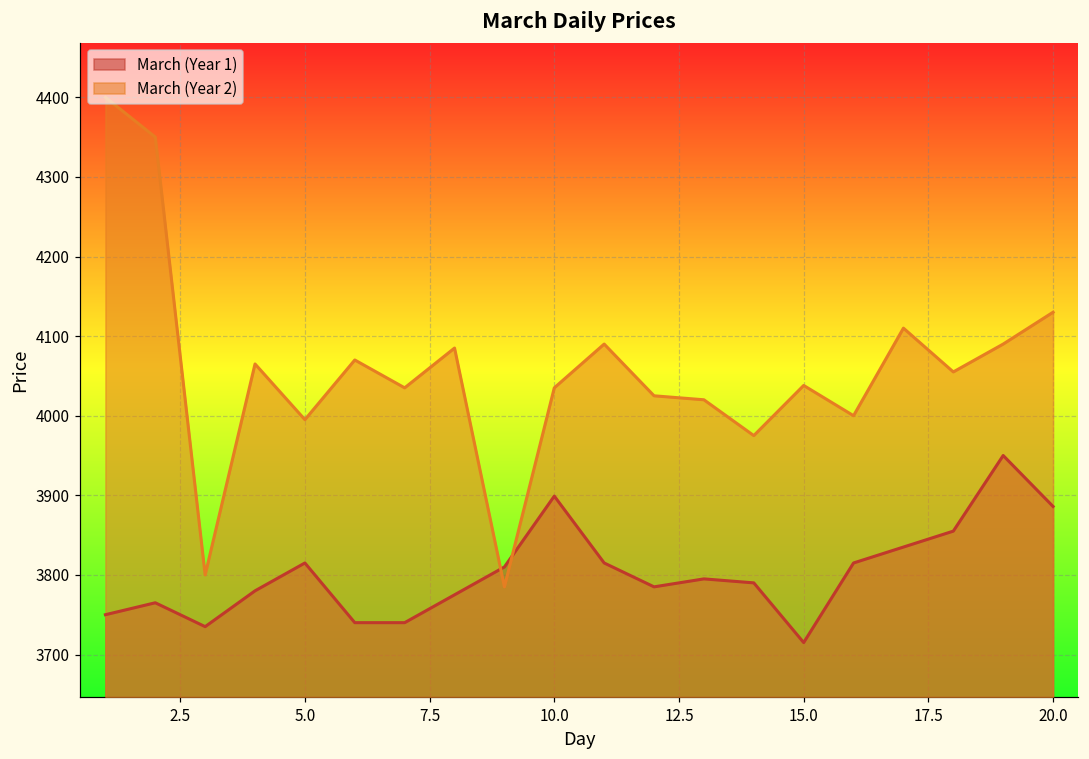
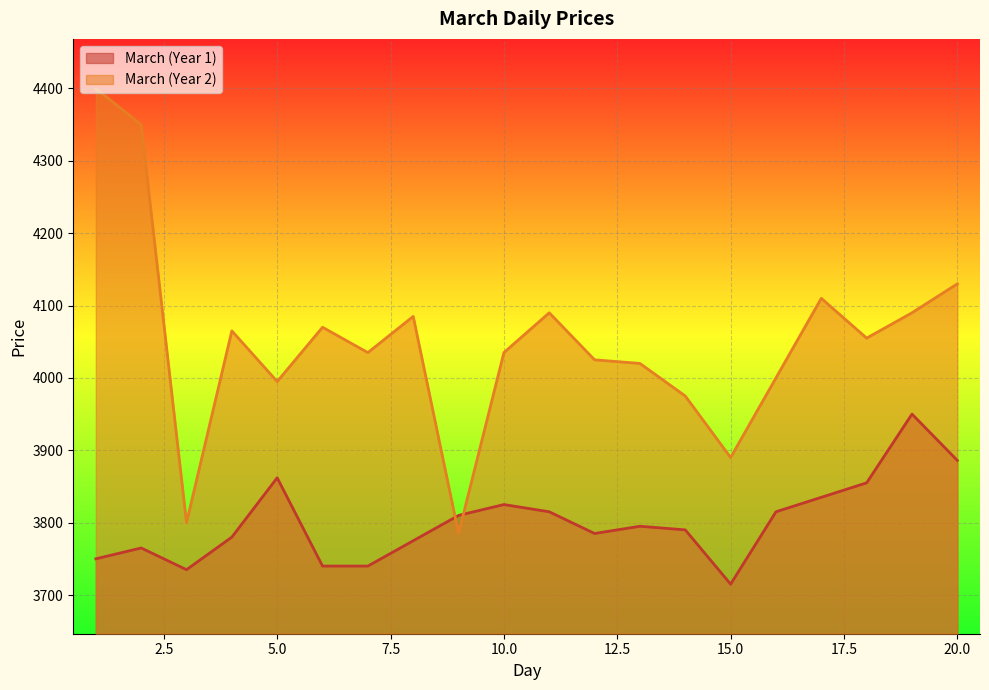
March (Year 1), 5.0: 3820 -> 3860
March (Year 1), 10.0: 3900 -> 3830
March (Year 2), 15.0: 4040 -> 3890
